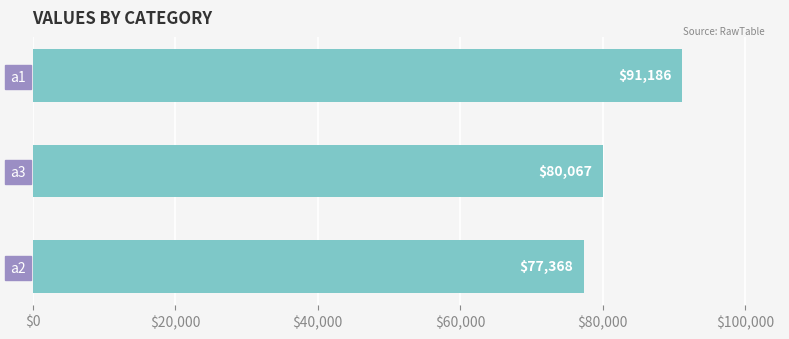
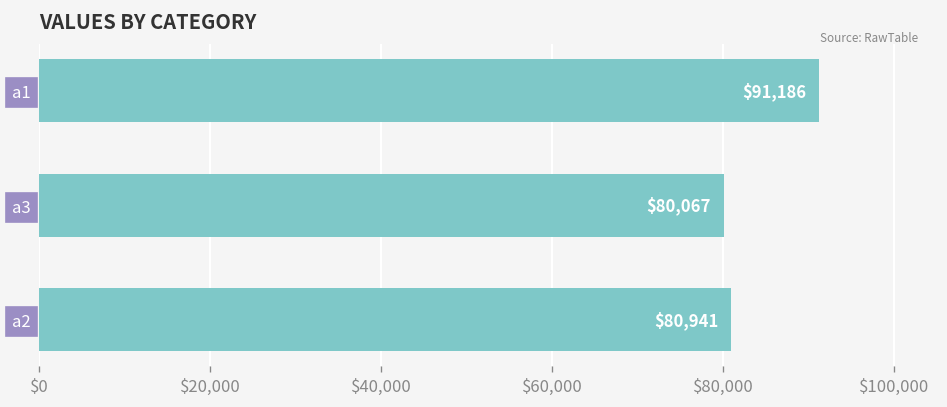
a2: $77,368 -> $80,941
